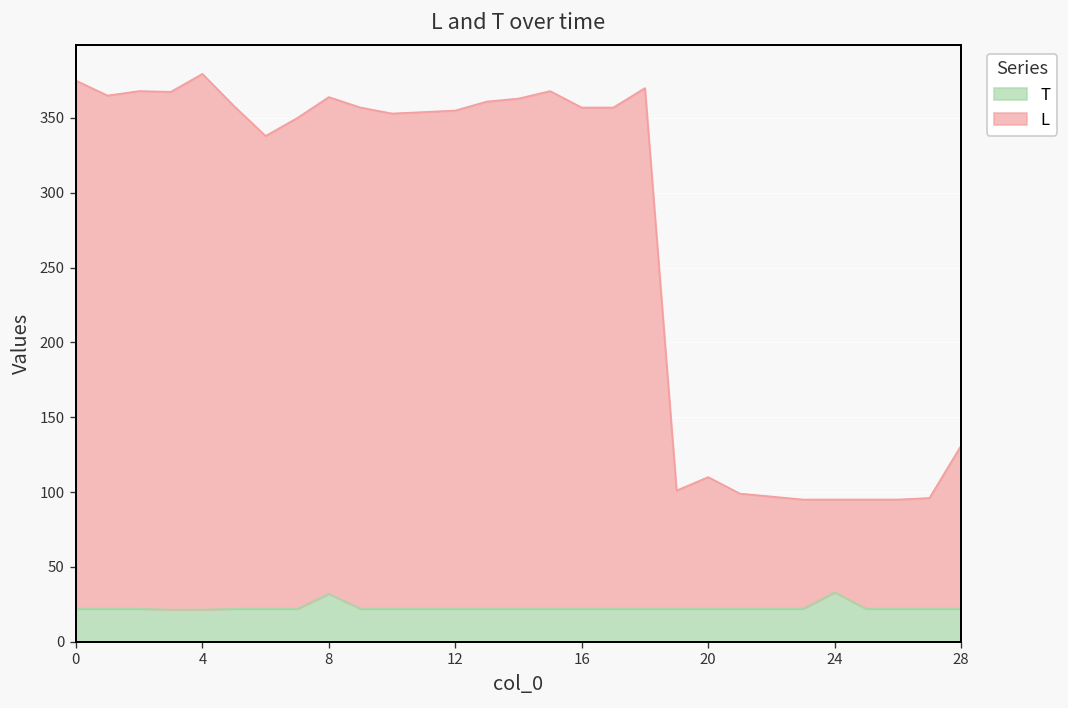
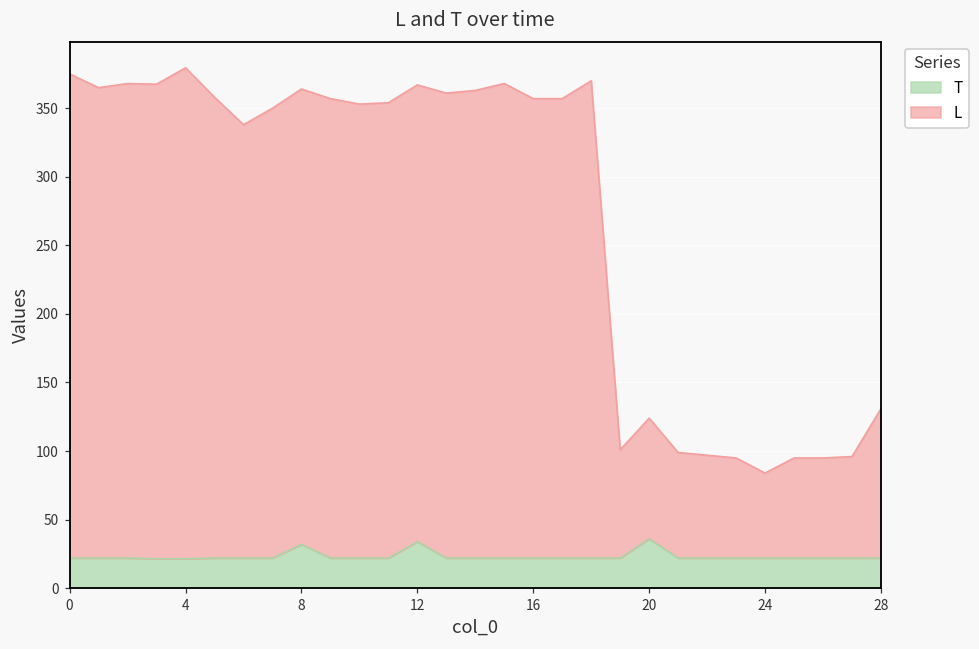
T, 12: 22 -> 34
T, 20: 22 -> 36
T, 24: 33 -> 22
